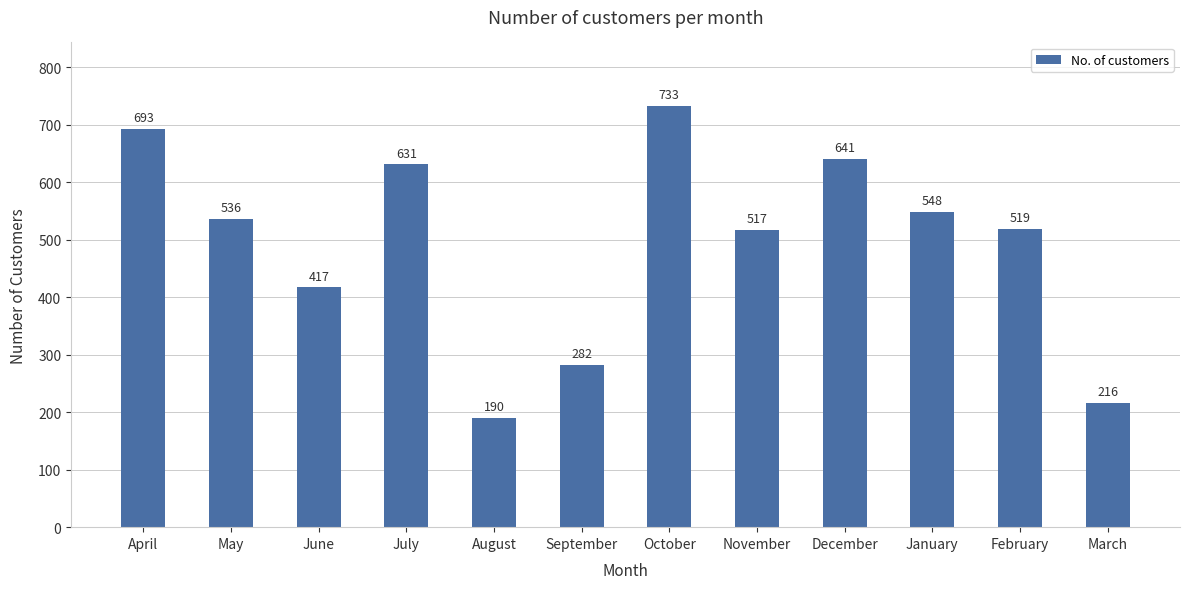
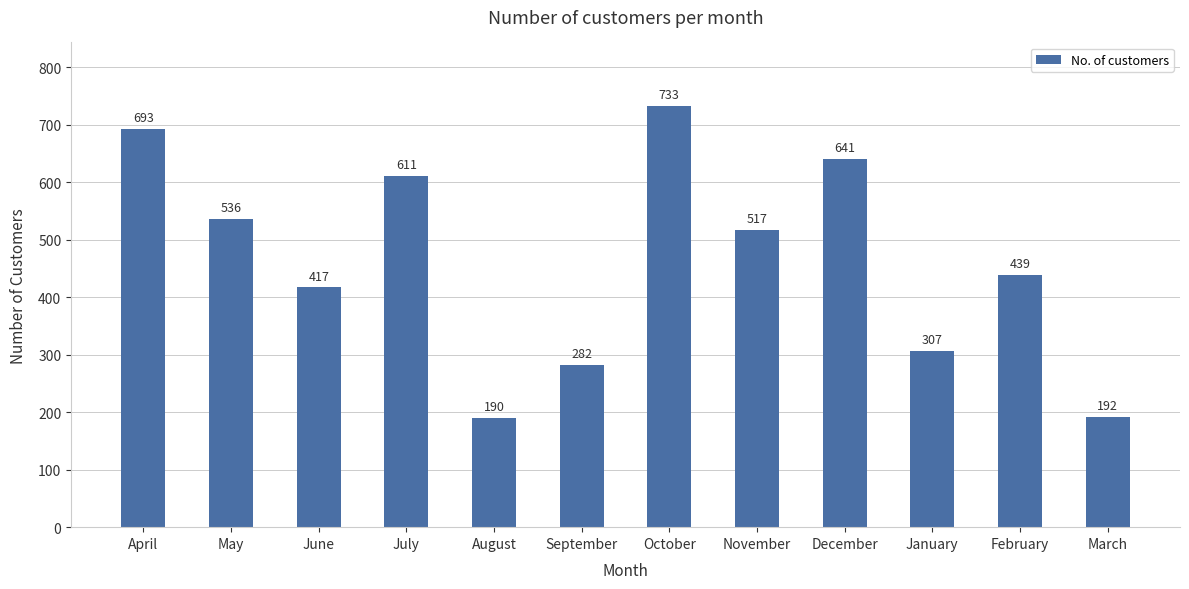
July: 631 -> 611
January: 548 -> 307
February: 519 -> 439
March: 216 -> 192
